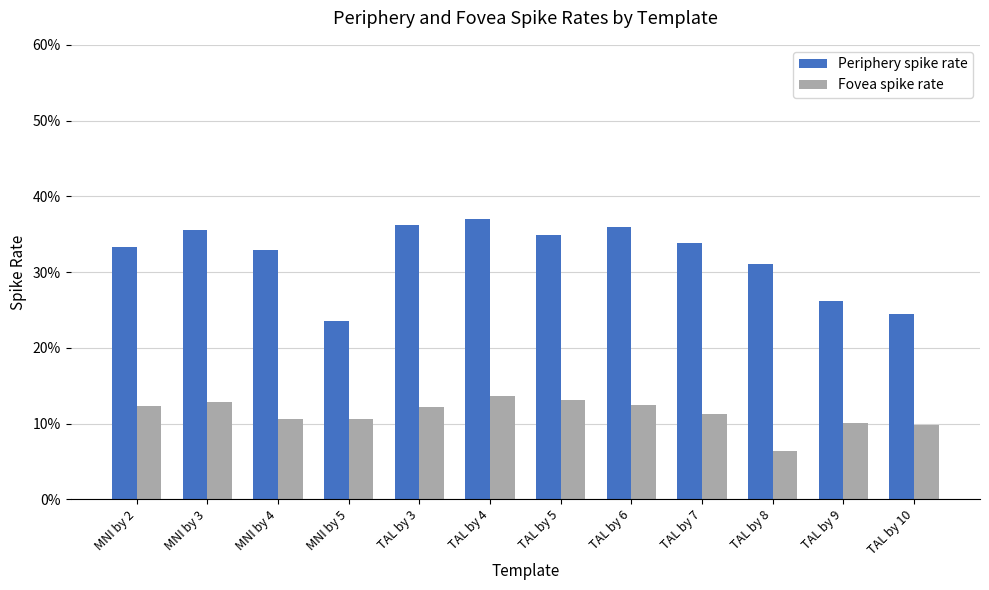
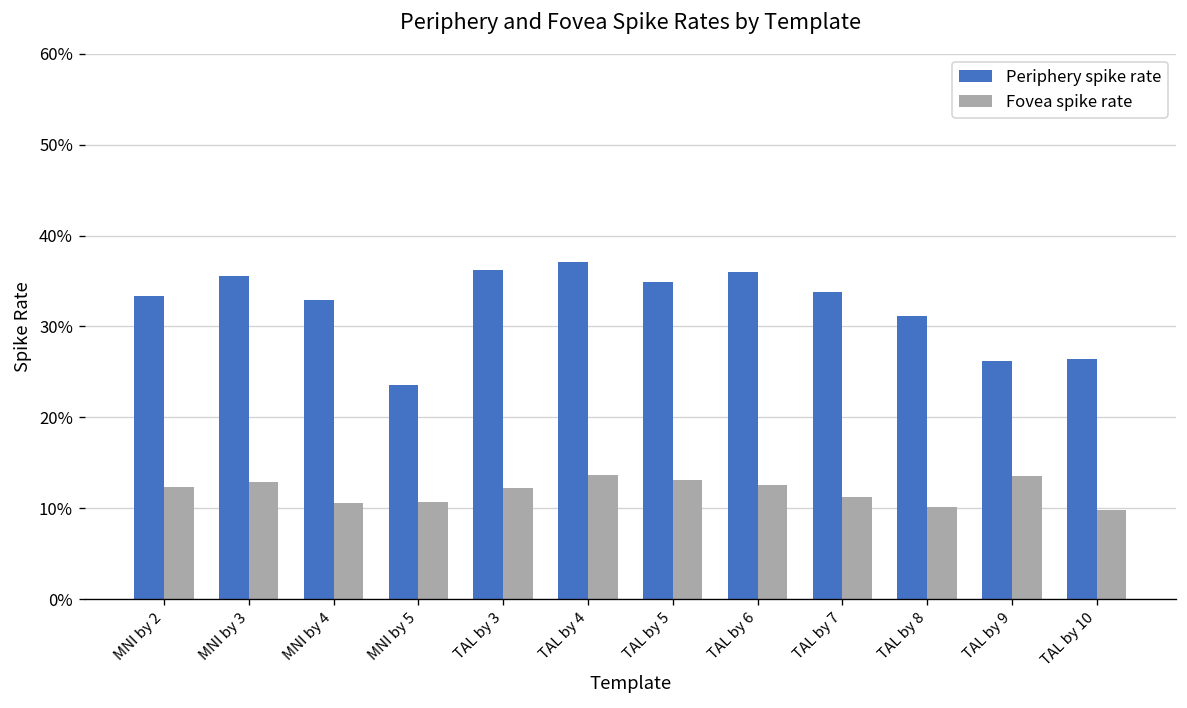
Fovea spike rate, TAL by 8: 6% -> 10%
Fovea spike rate, TAL by 9: 10% -> 14%
Periphery spike rate, TAL by 10: 24% -> 26%
